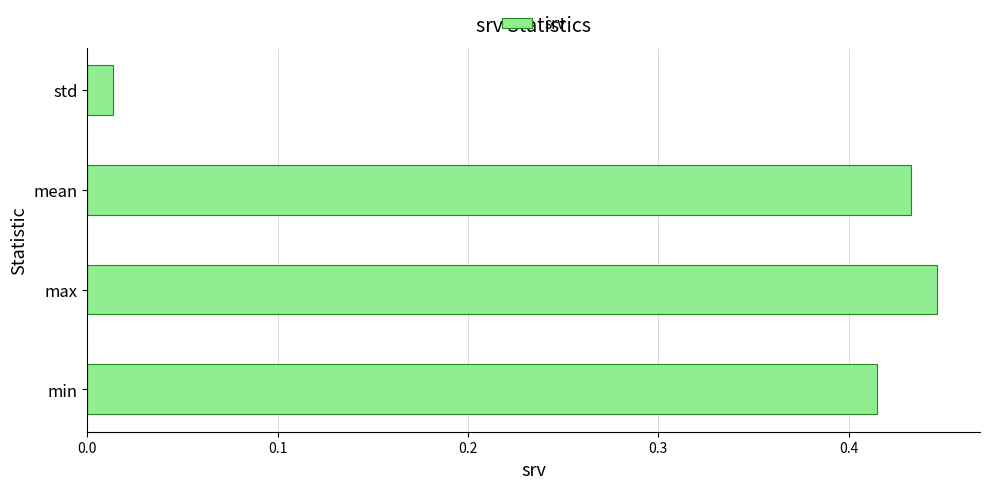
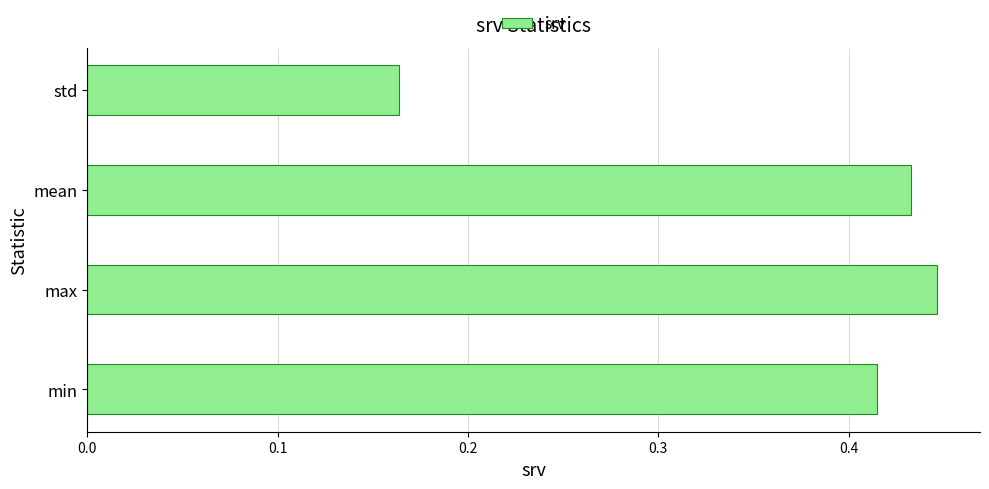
std: 0.013 -> 0.164
